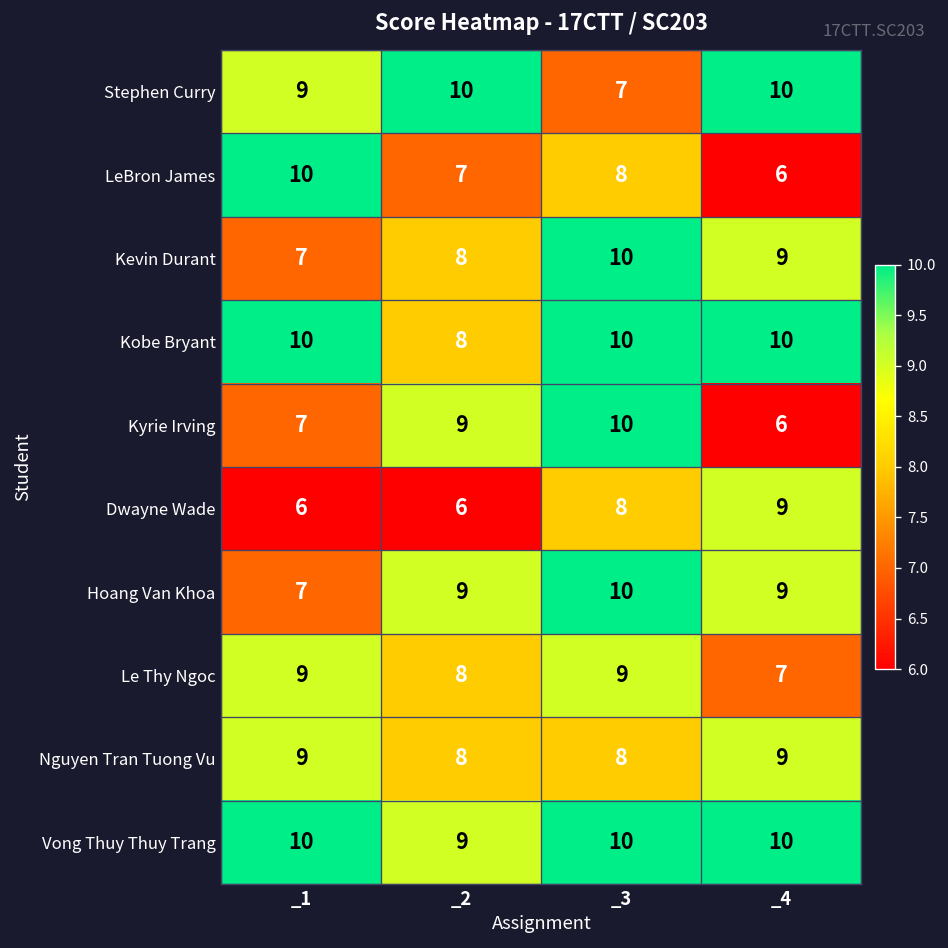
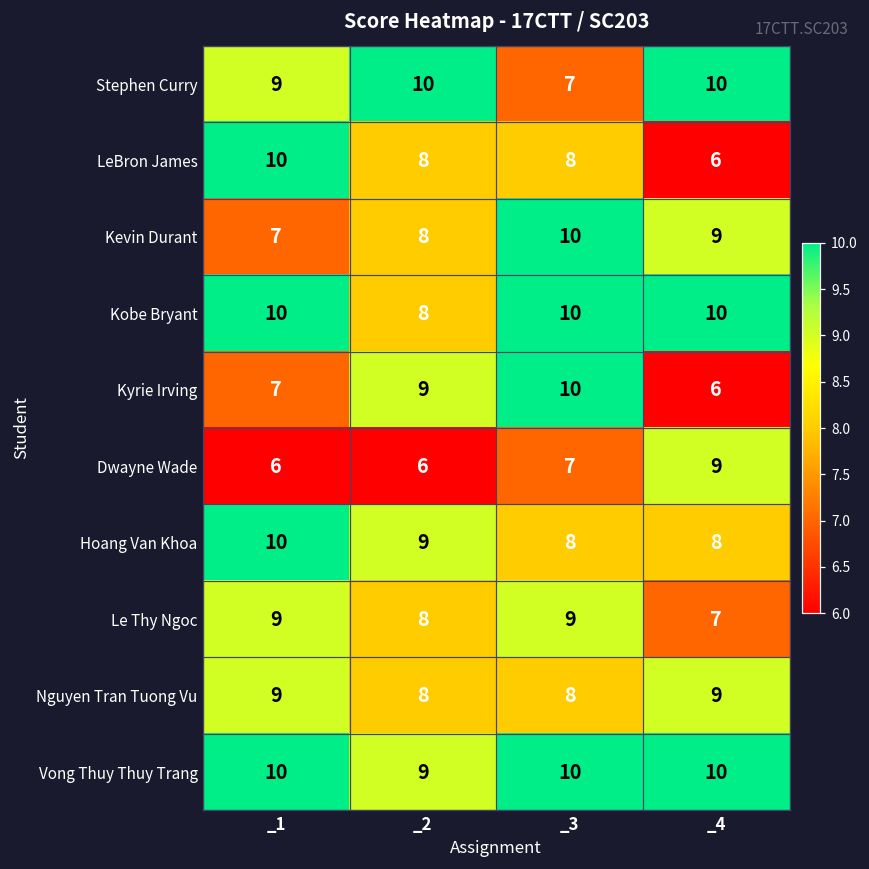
LeBron James, _2: 7 -> 8
Dwayne Wade, _3: 8 -> 7
Hoang Van Khoa, _1: 7 -> 10
Hoang Van Khoa, _3: 10 -> 8
Hoang Van Khoa, _4: 9 -> 8
